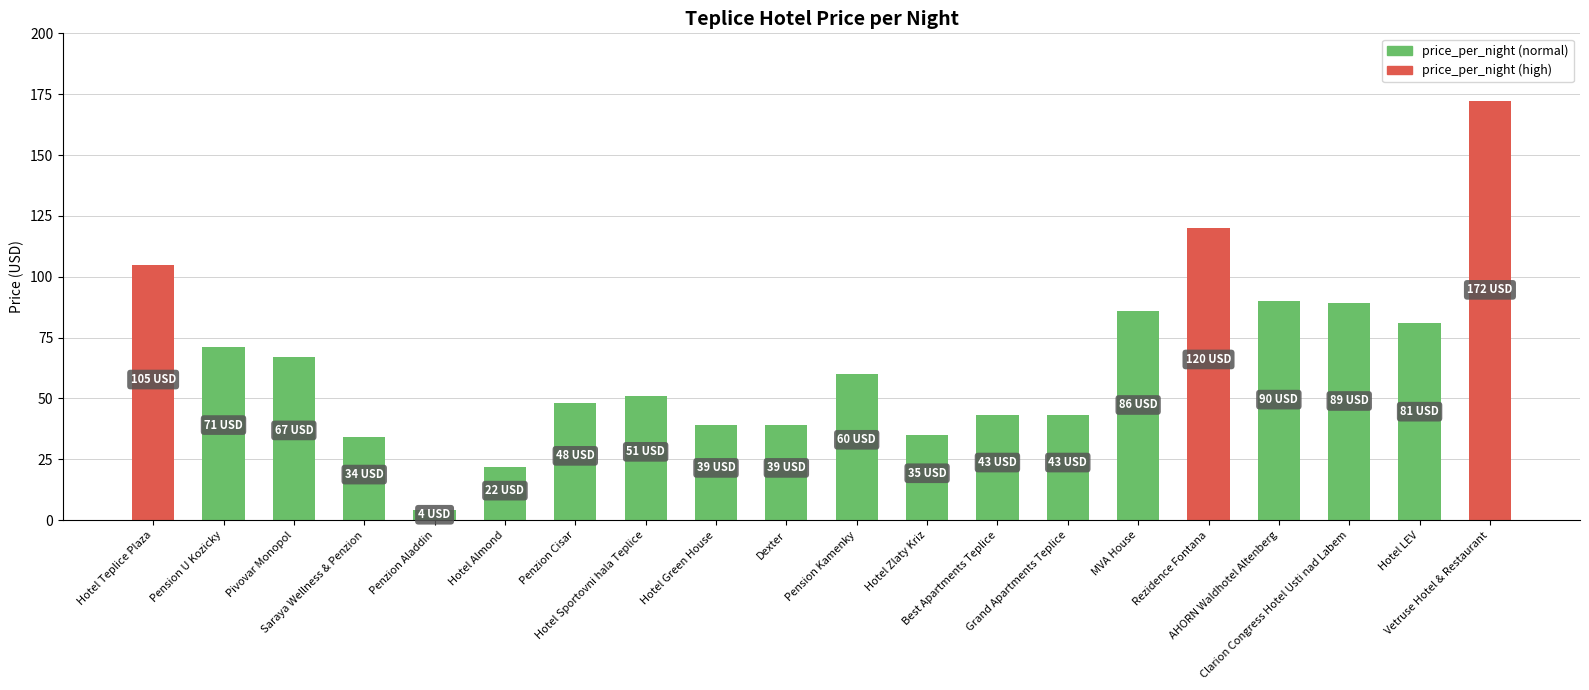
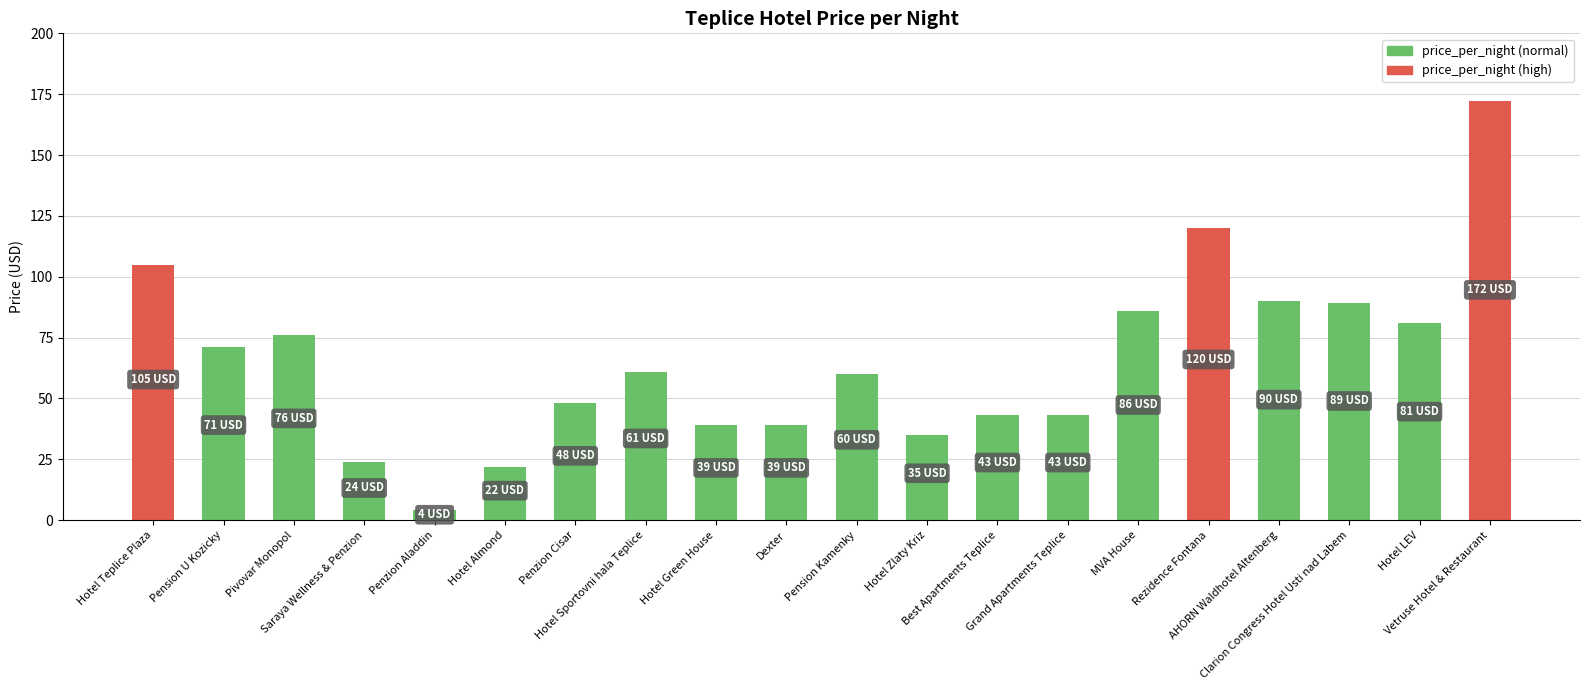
Pivovar Monopol: 67 -> 76
Saraya Wellness & Penzion: 34 -> 24
Hotel Sportovni hala Teplice: 51 -> 61
